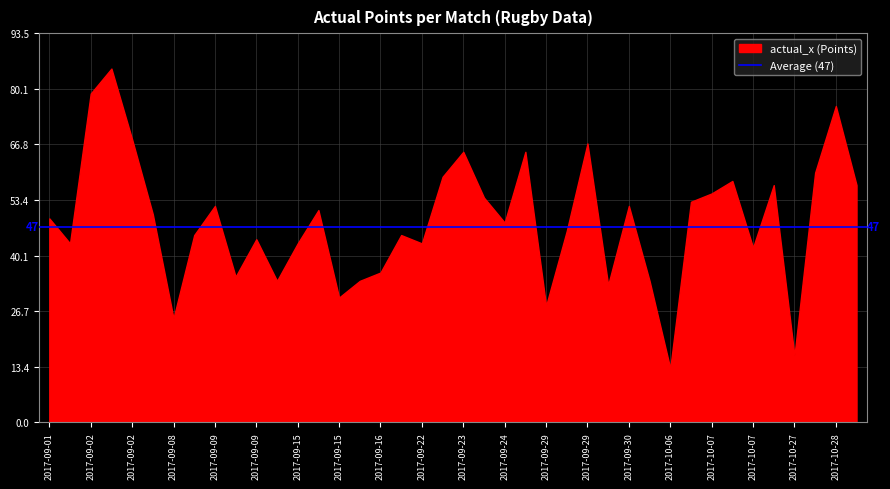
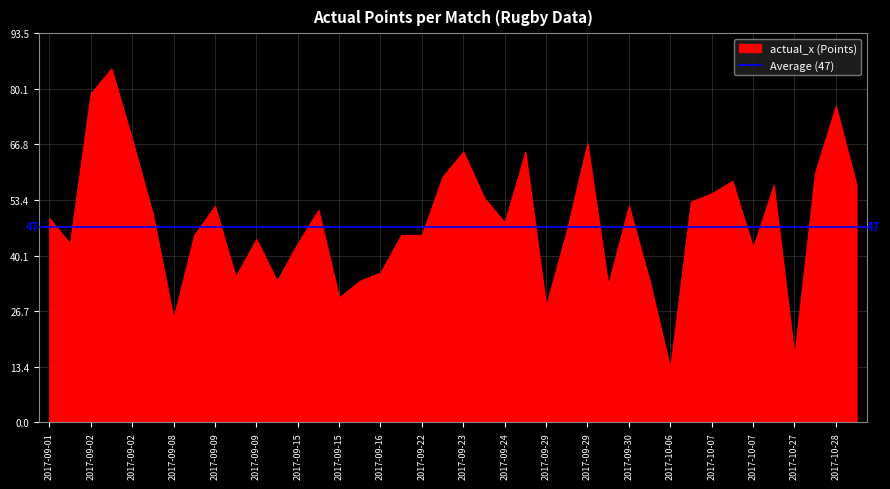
2017-09-22: 43 -> 45
